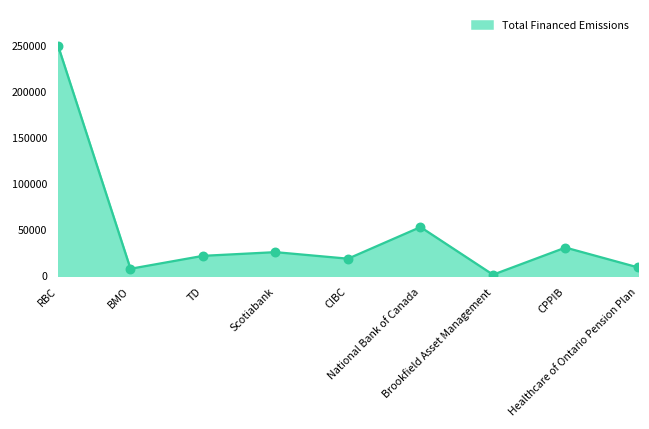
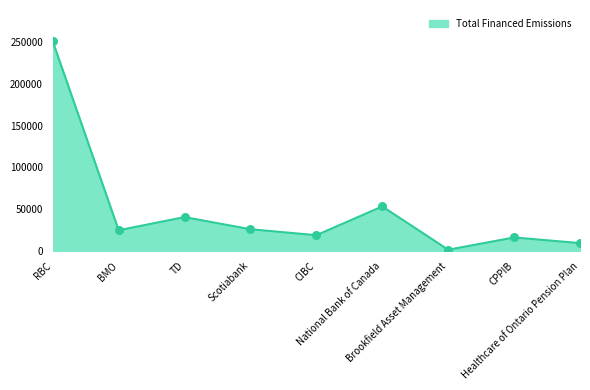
BMO: 10000 -> 20000
TD: 20000 -> 40000
CPPIB: 30000 -> 20000
